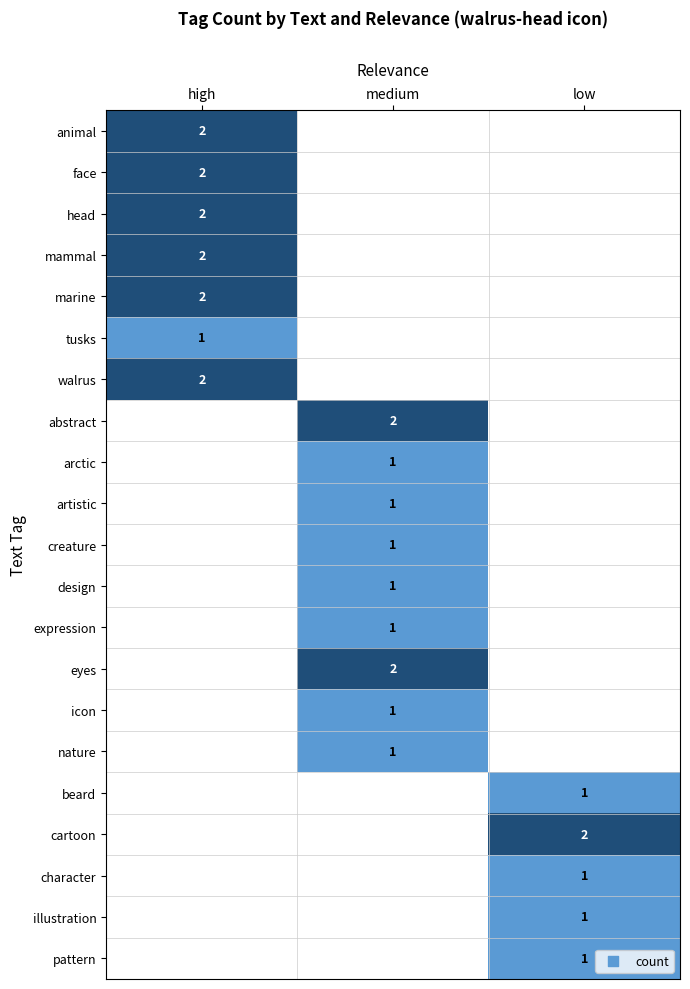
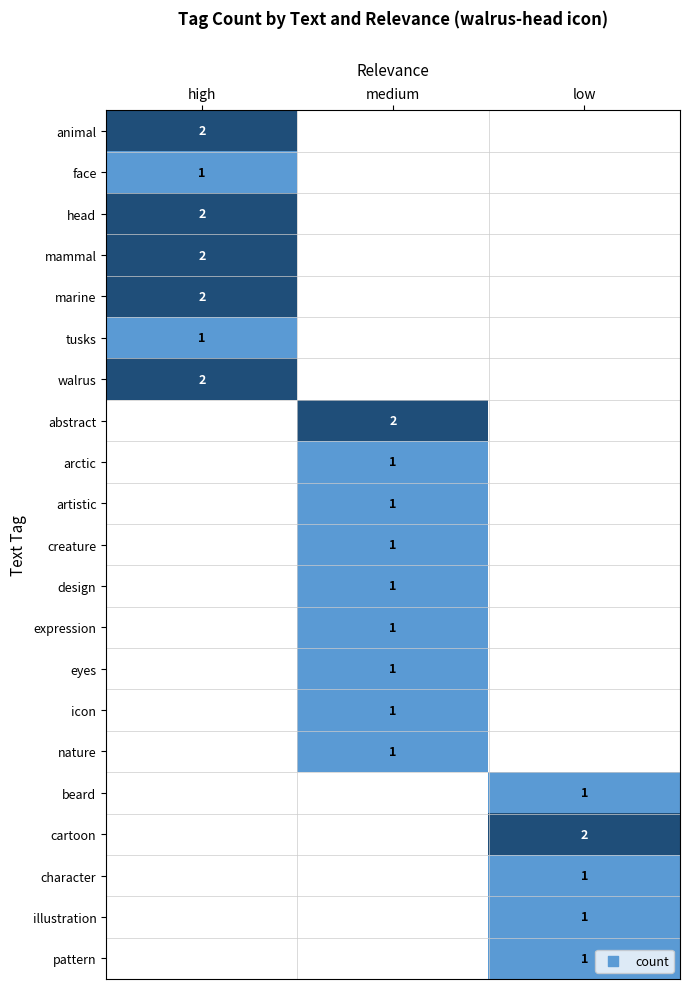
face, high: 2 -> 1
eyes, medium: 2 -> 1
